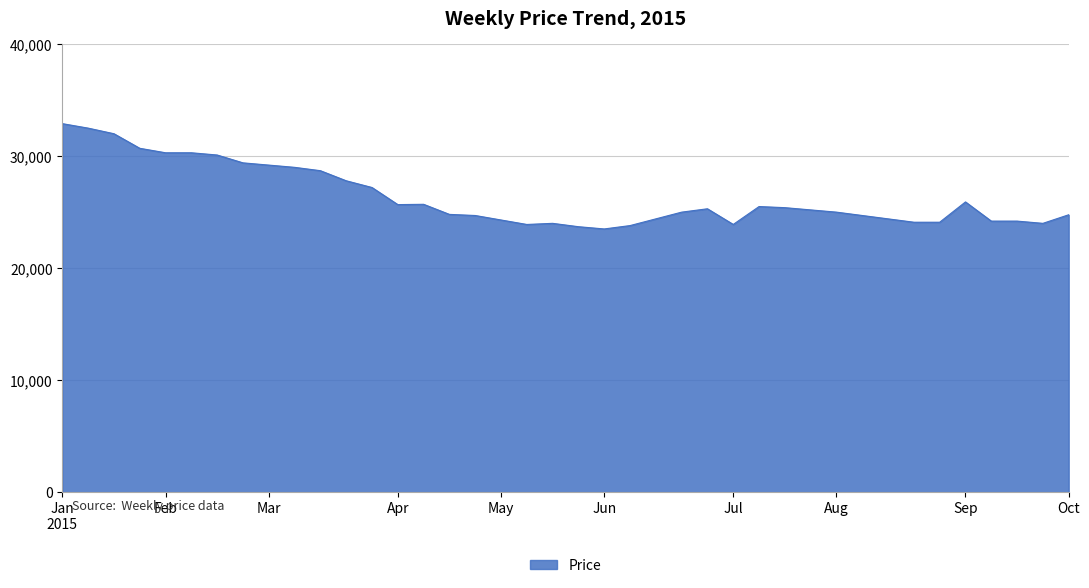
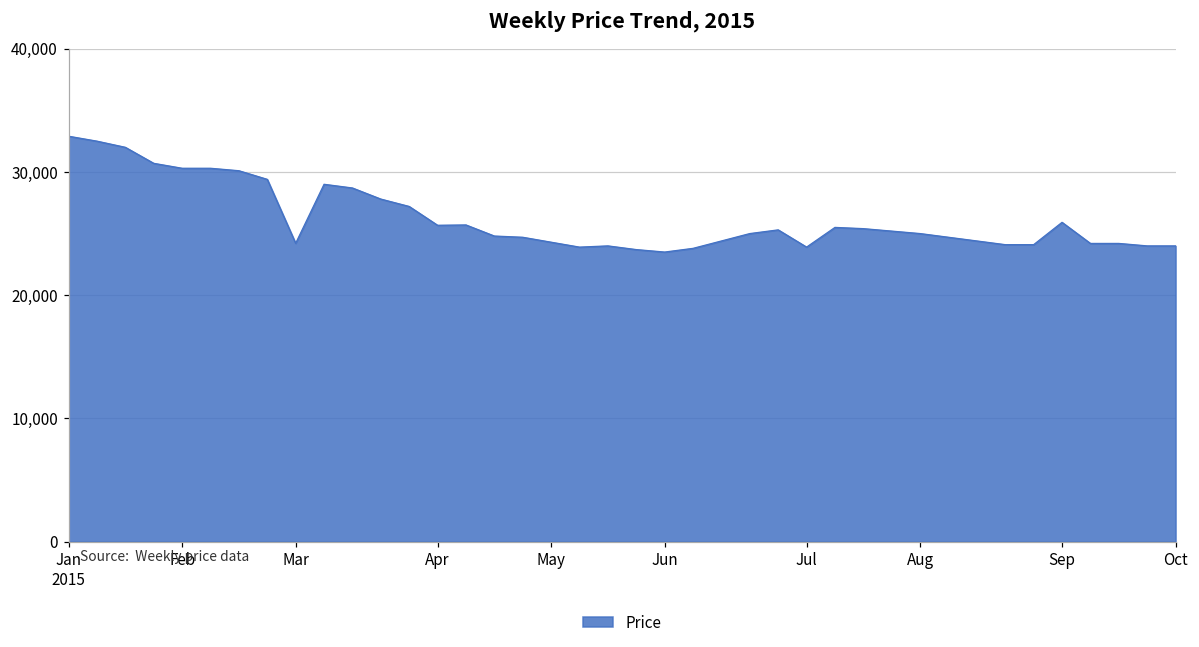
Mar: 29,200 -> 24,200
Oct: 24,800 -> 24,000
